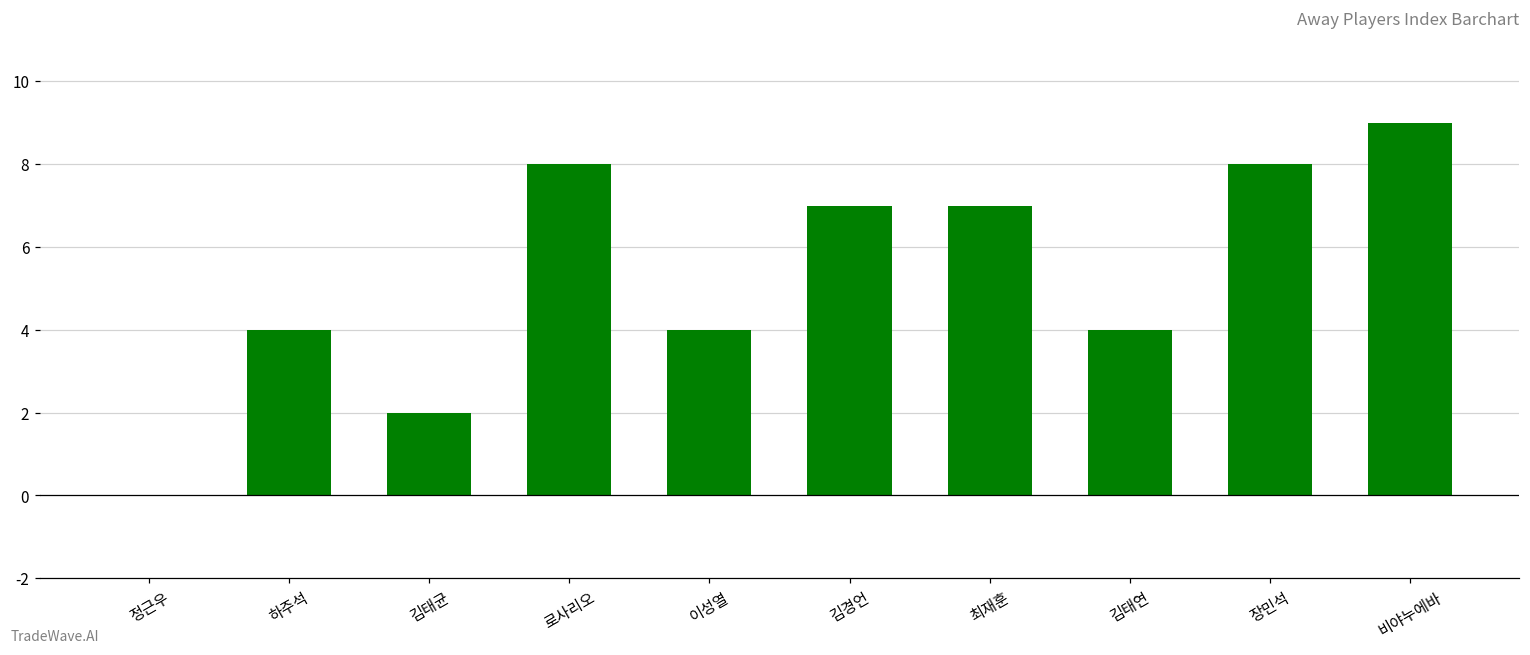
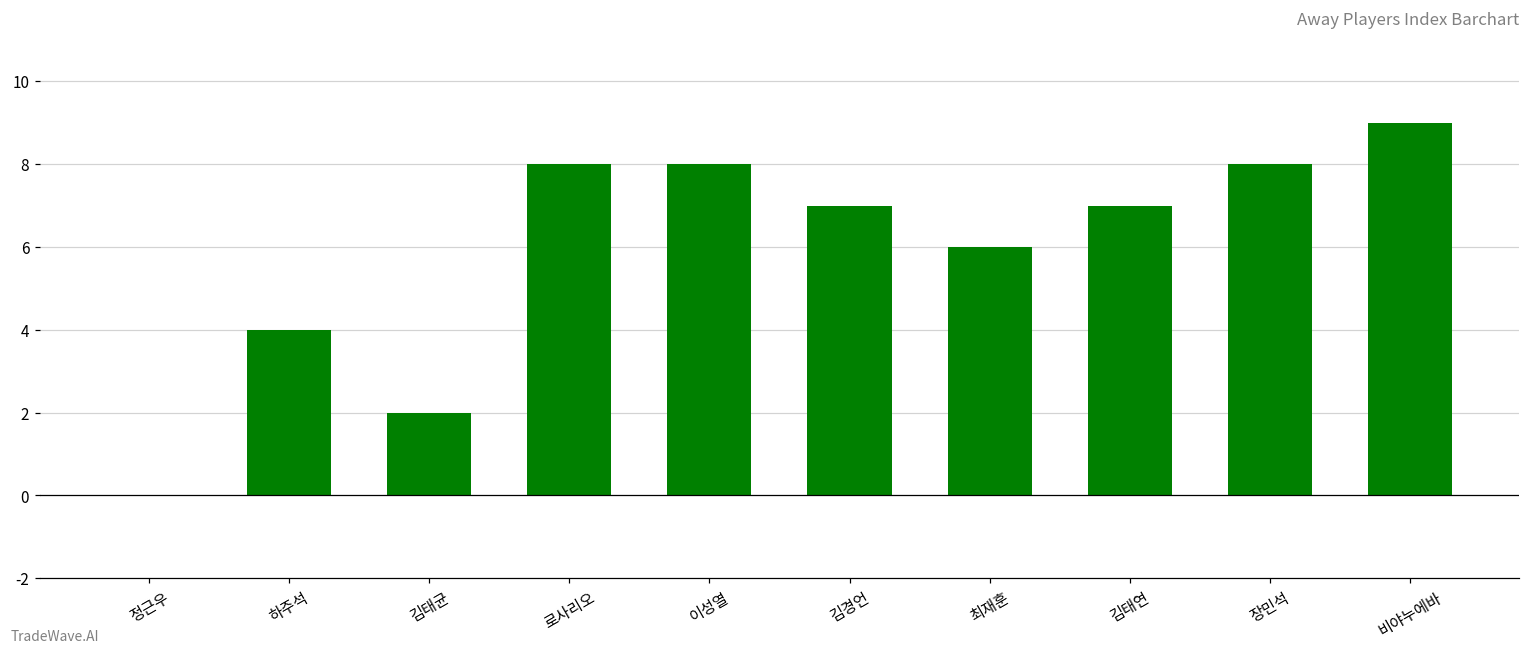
이성열: 4 -> 8
최재훈: 7 -> 6
김태연: 4 -> 7
